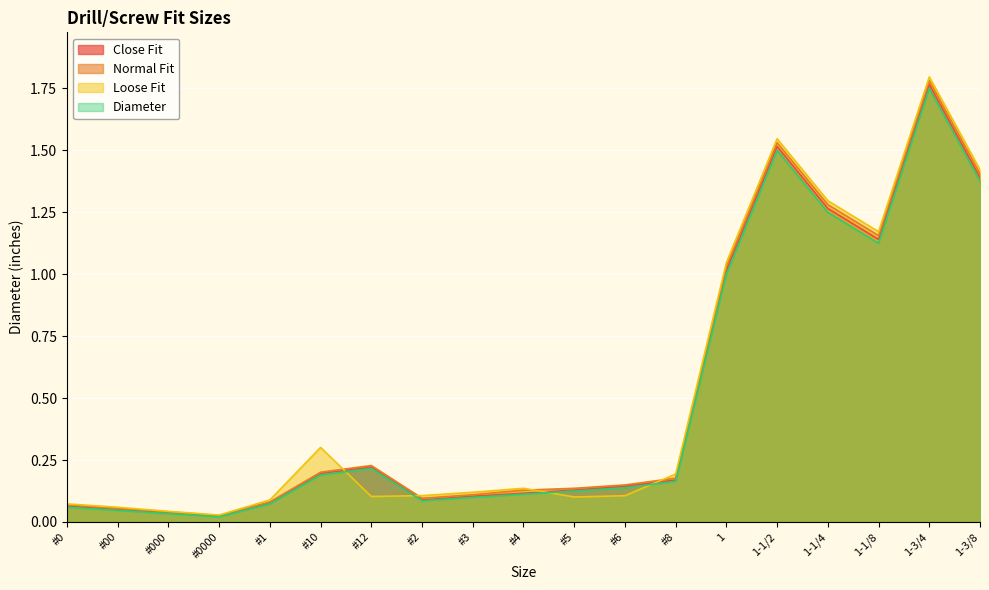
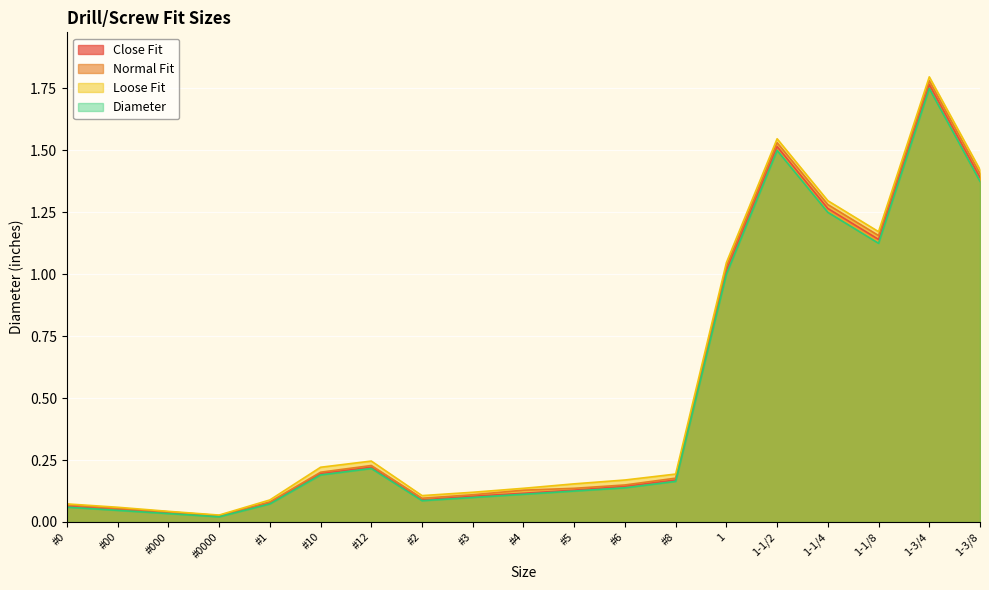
Loose Fit, #10: 0.30 -> 0.22
Loose Fit, #12: 0.10 -> 0.25
Loose Fit, #5: 0.10 -> 0.15
Loose Fit, #6: 0.11 -> 0.17
